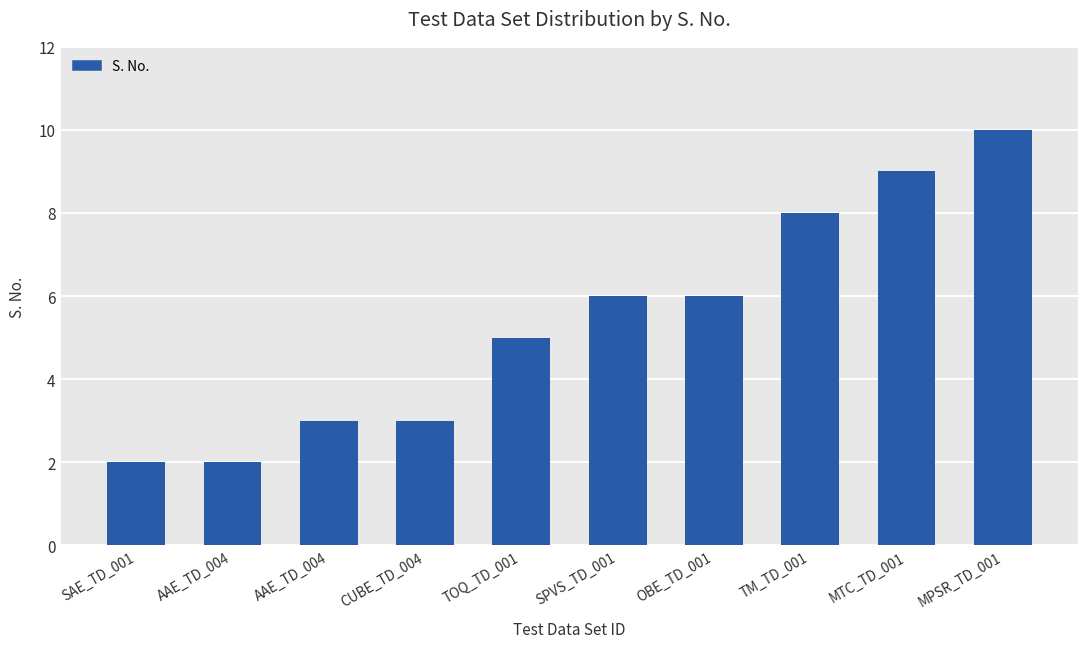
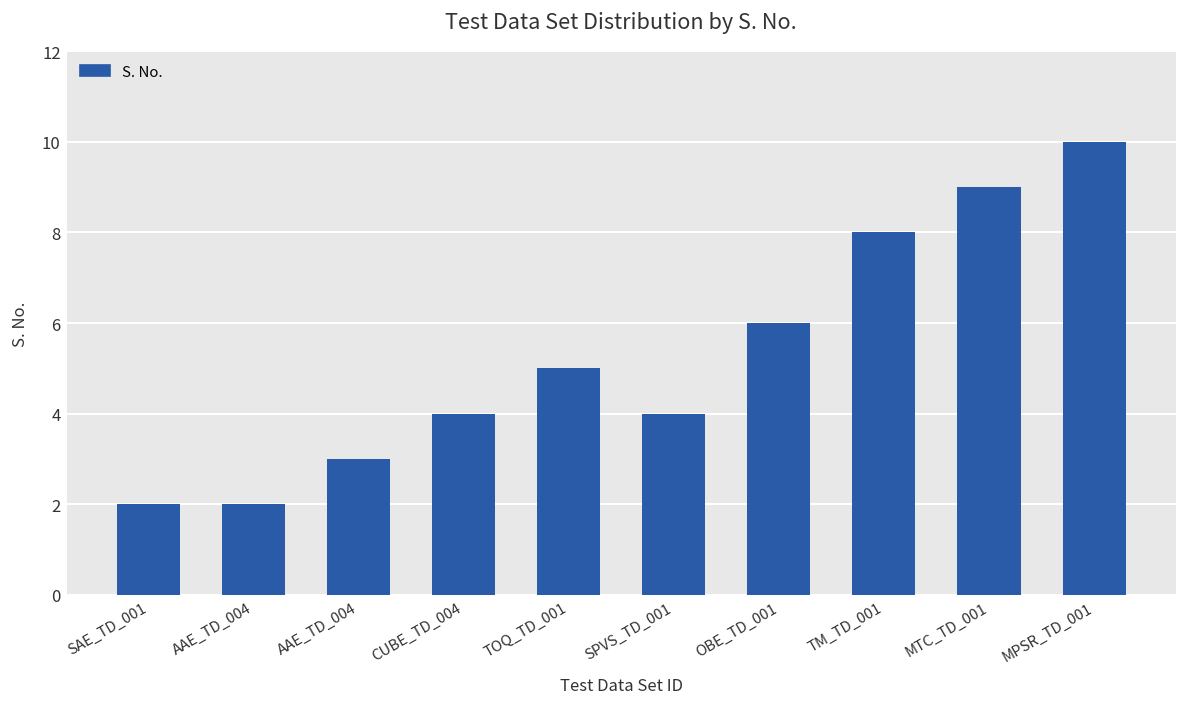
CUBE_TD_004: 3 -> 4
SPVS_TD_001: 6 -> 4
